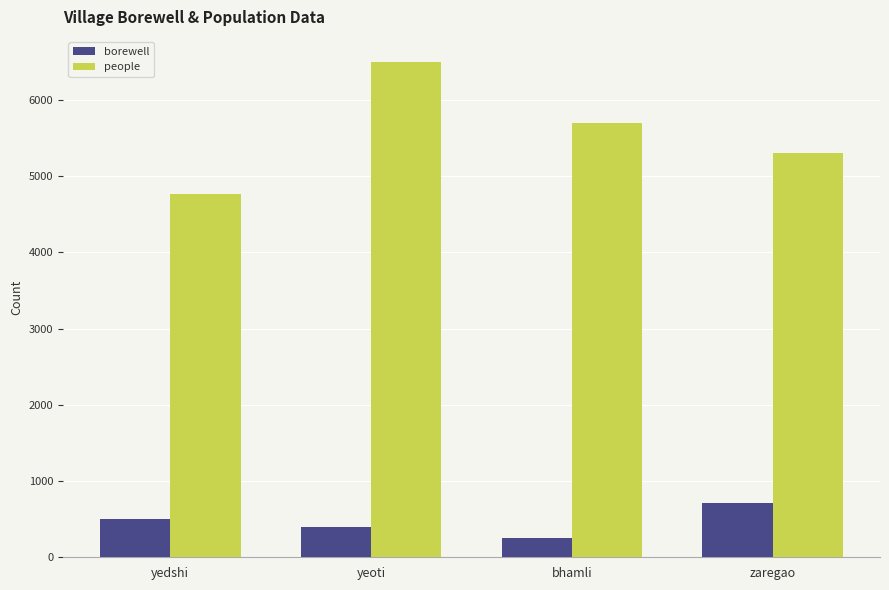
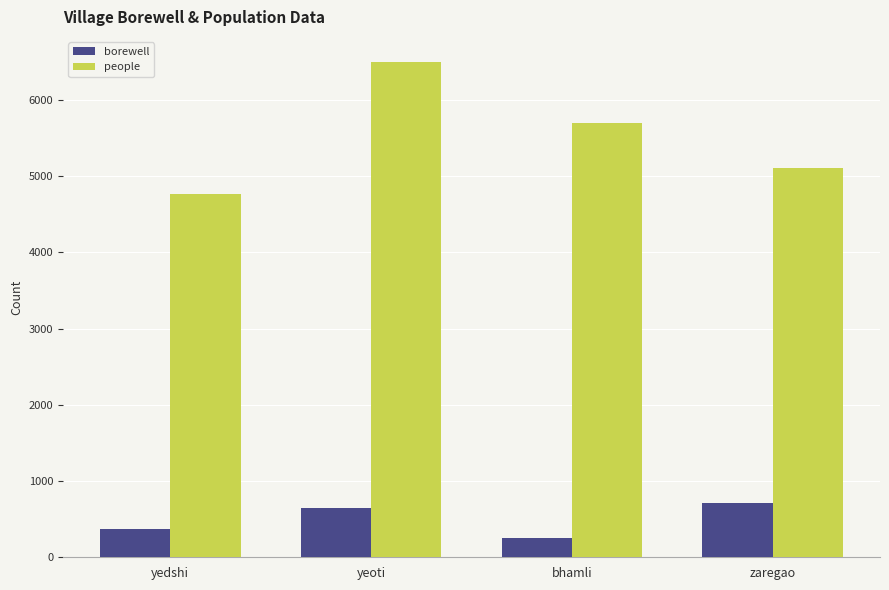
borewell, yedshi: 500 -> 400
borewell, yeoti: 400 -> 600
people, zaregao: 5300 -> 5100
